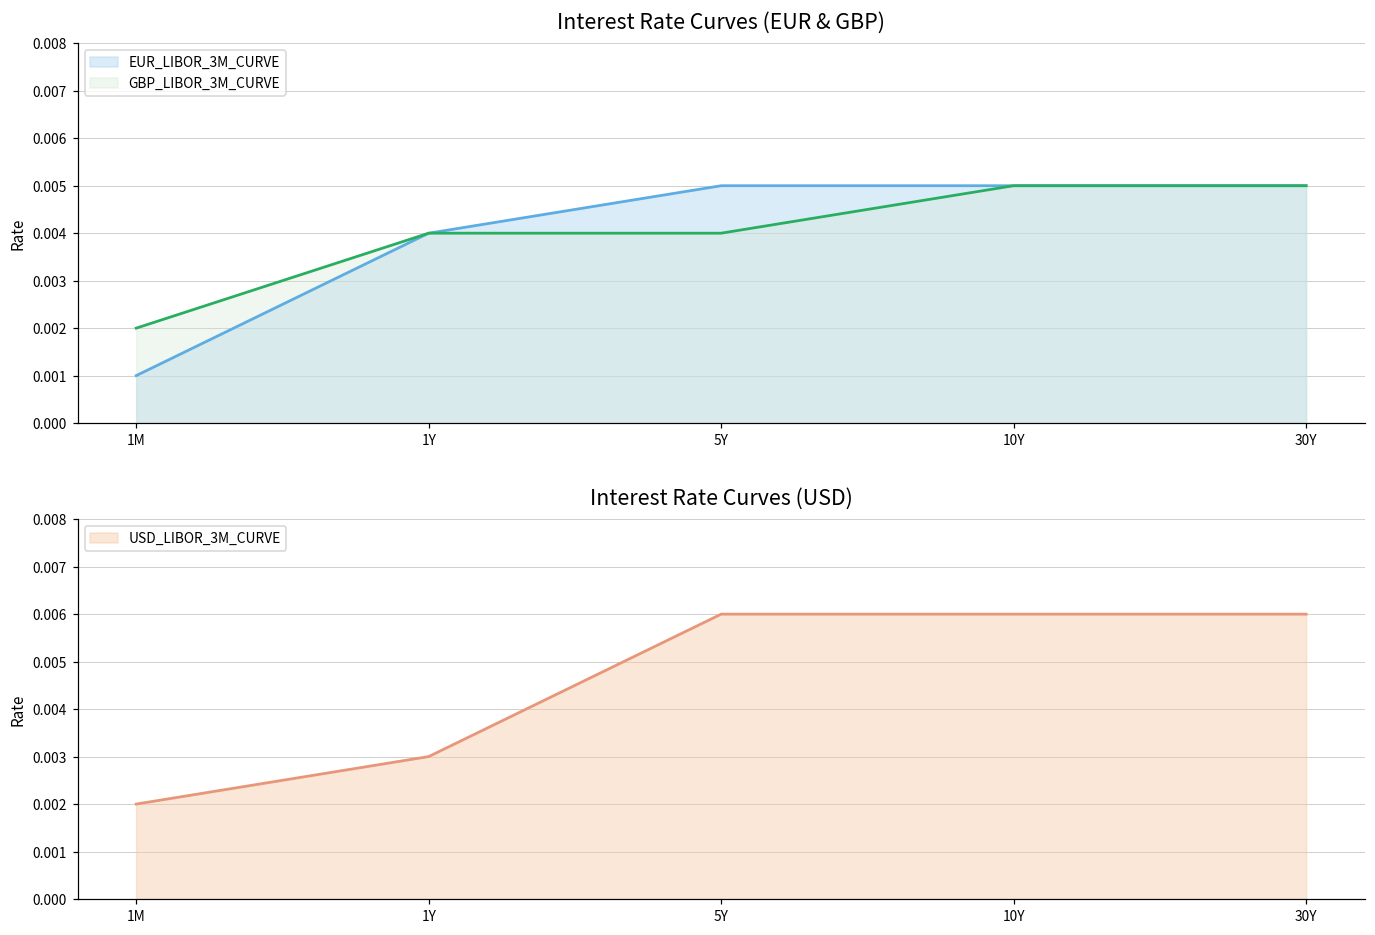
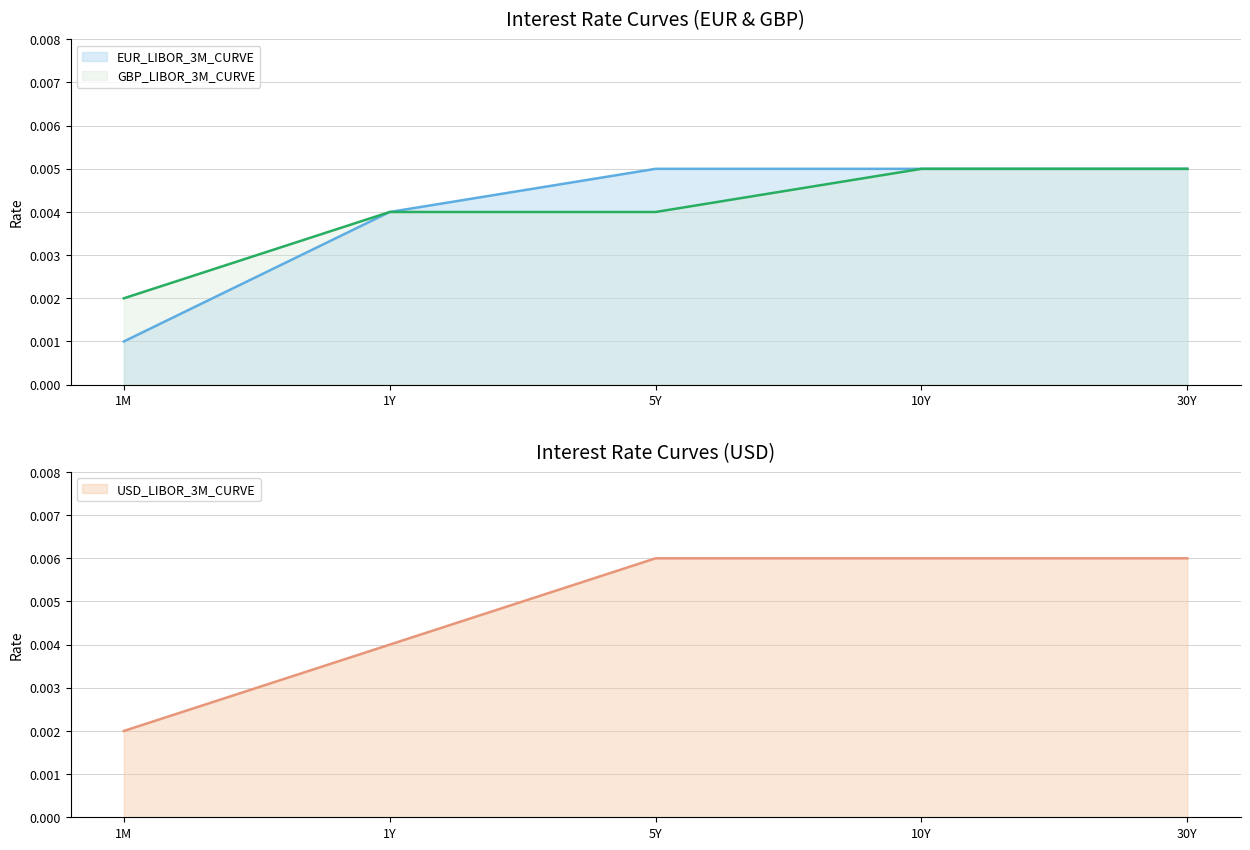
Interest Rate Curves (USD), 1Y: 0.003 -> 0.004
